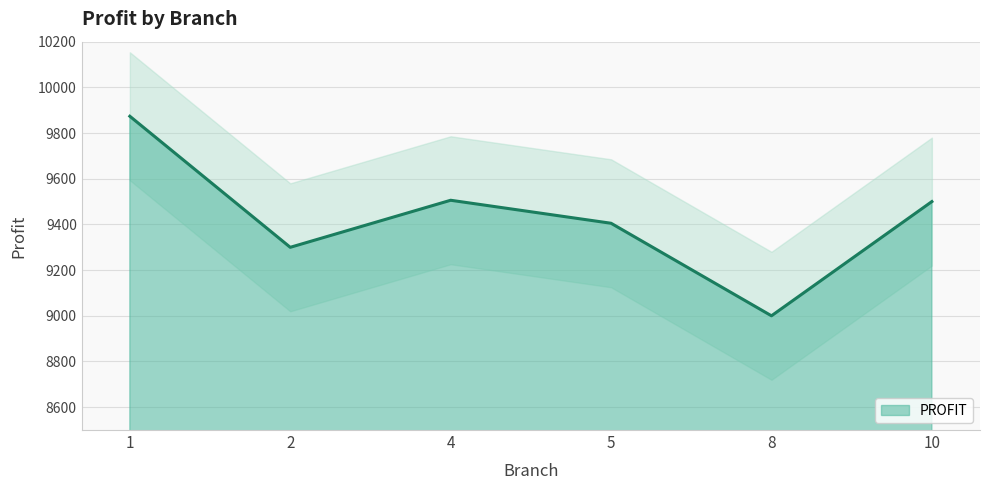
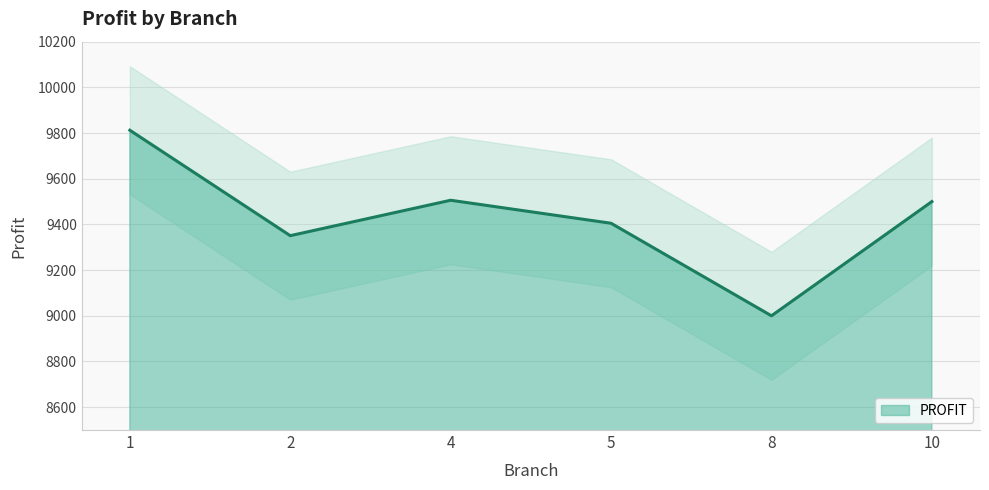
PROFIT, 1: 9870 -> 9810
PROFIT, 2: 9300 -> 9350
